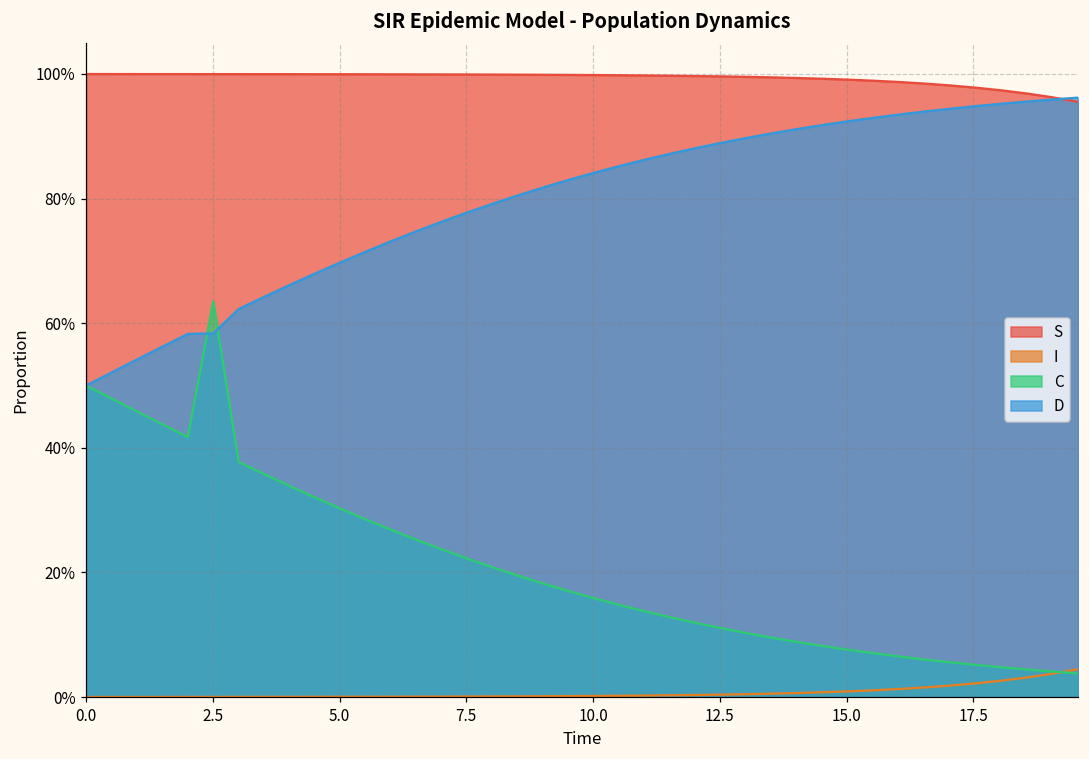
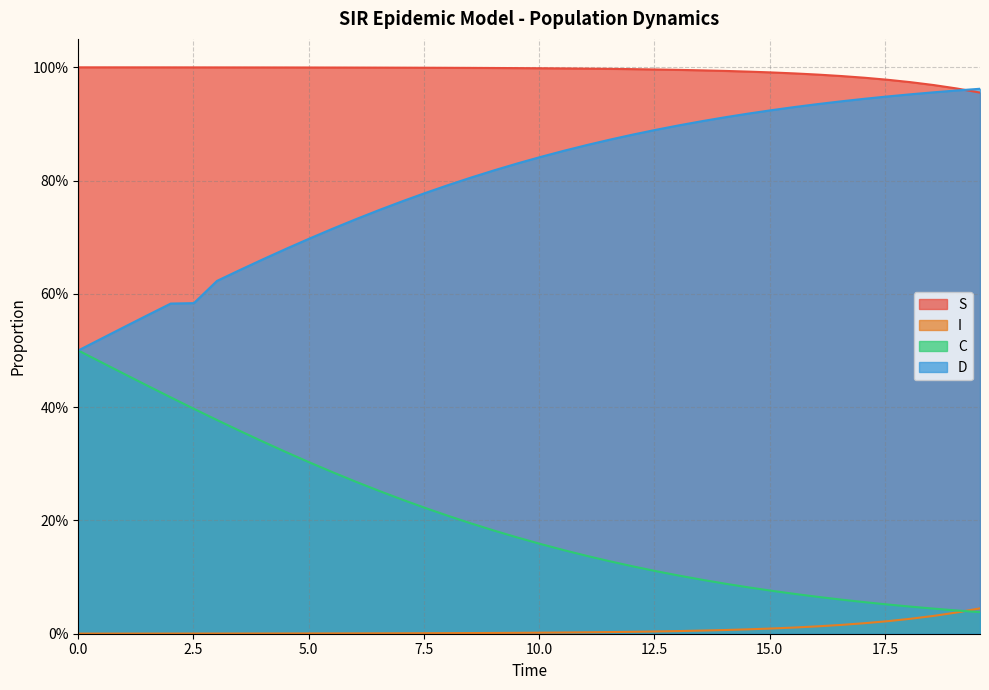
C, 2.5: 63% -> 40%
